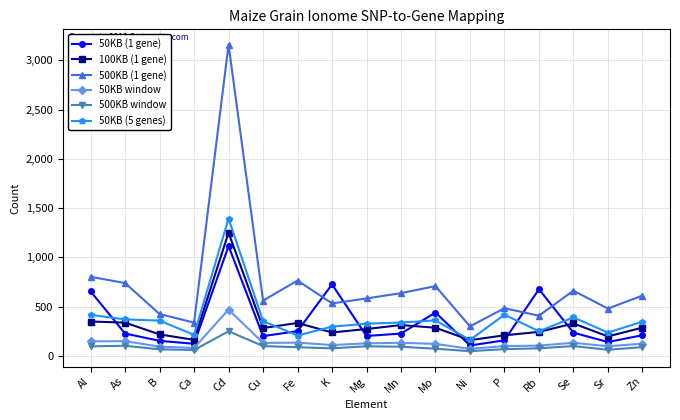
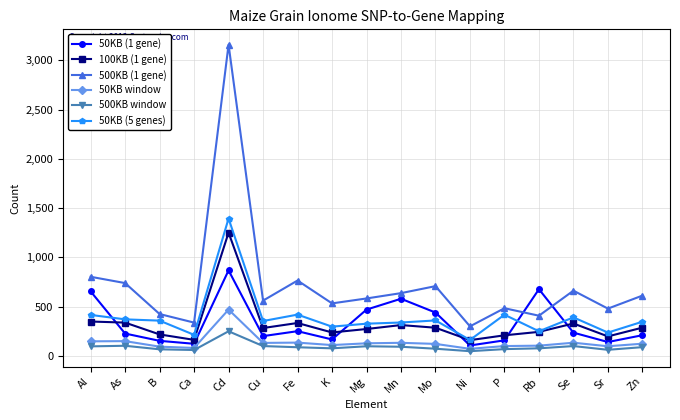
50KB (1 gene), Cd: 1,100 -> 900
50KB (5 genes), Fe: 200 -> 400
50KB (1 gene), K: 700 -> 200
50KB (1 gene), Mg: 200 -> 500
50KB (1 gene), Mn: 200 -> 600
